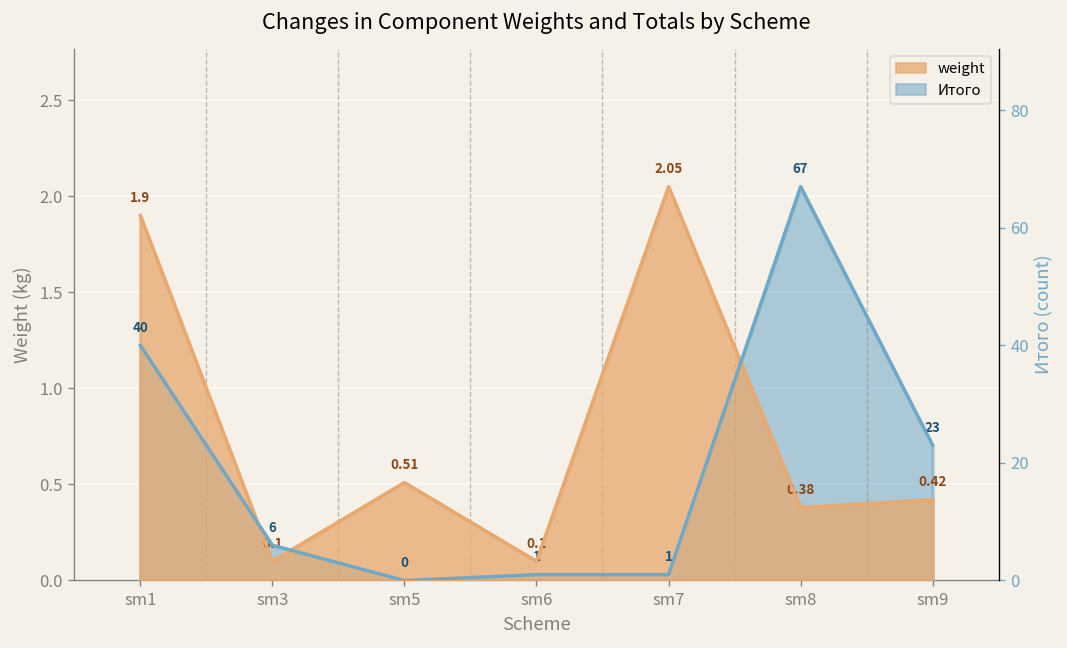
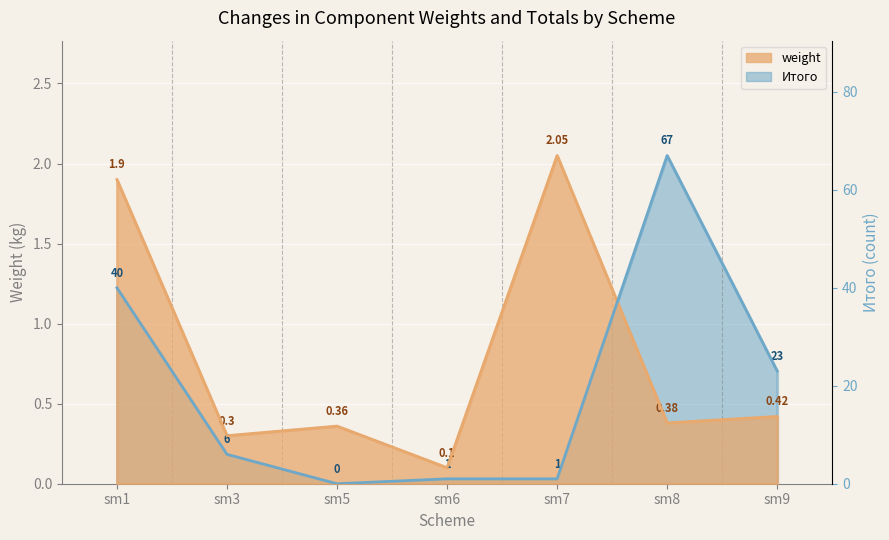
weight, sm3: 0.1 -> 0.3
weight, sm5: 0.51 -> 0.36
